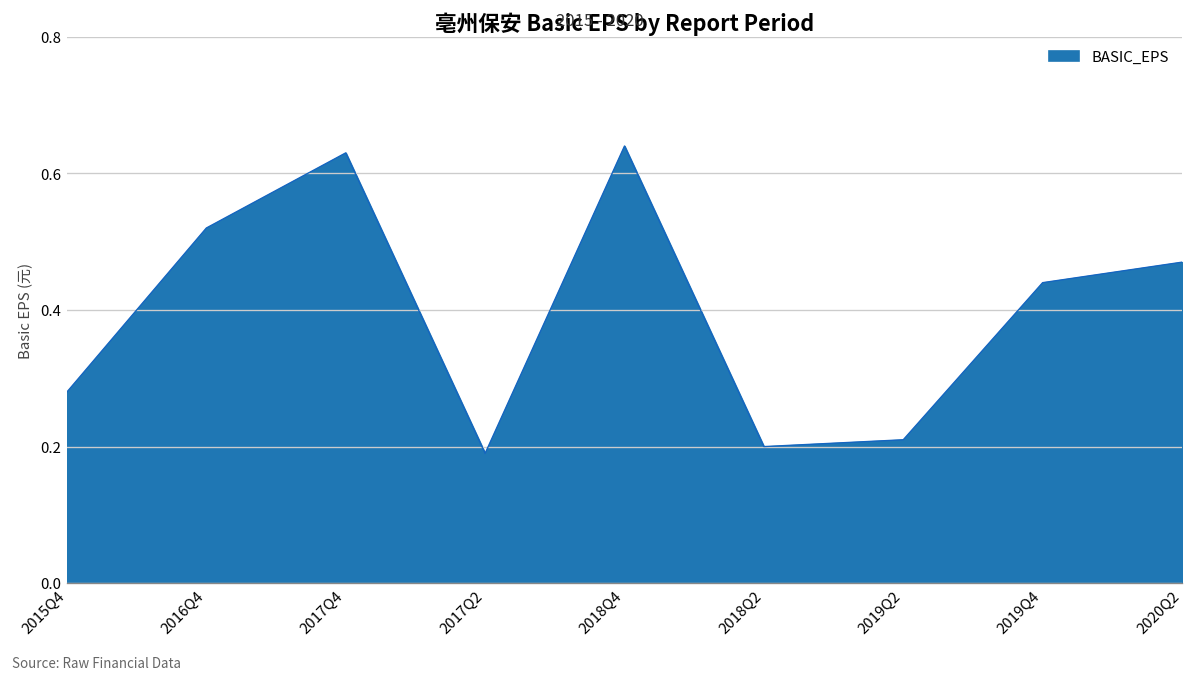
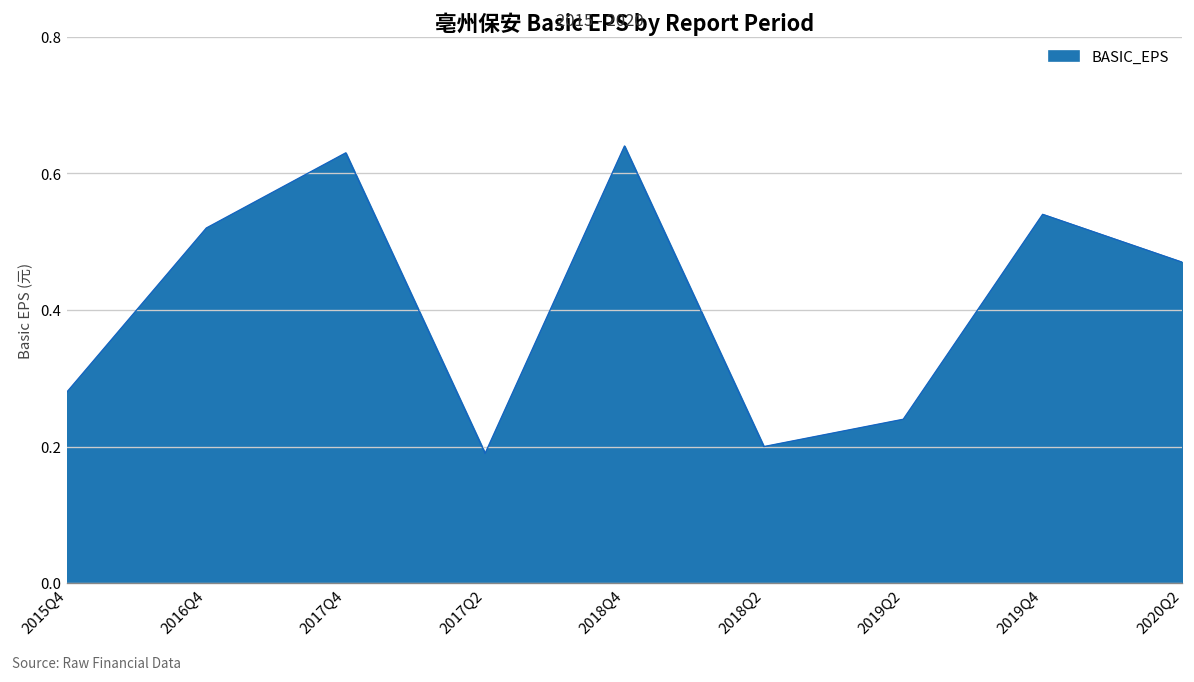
2019Q2: 0.21 -> 0.24
2019Q4: 0.44 -> 0.54
